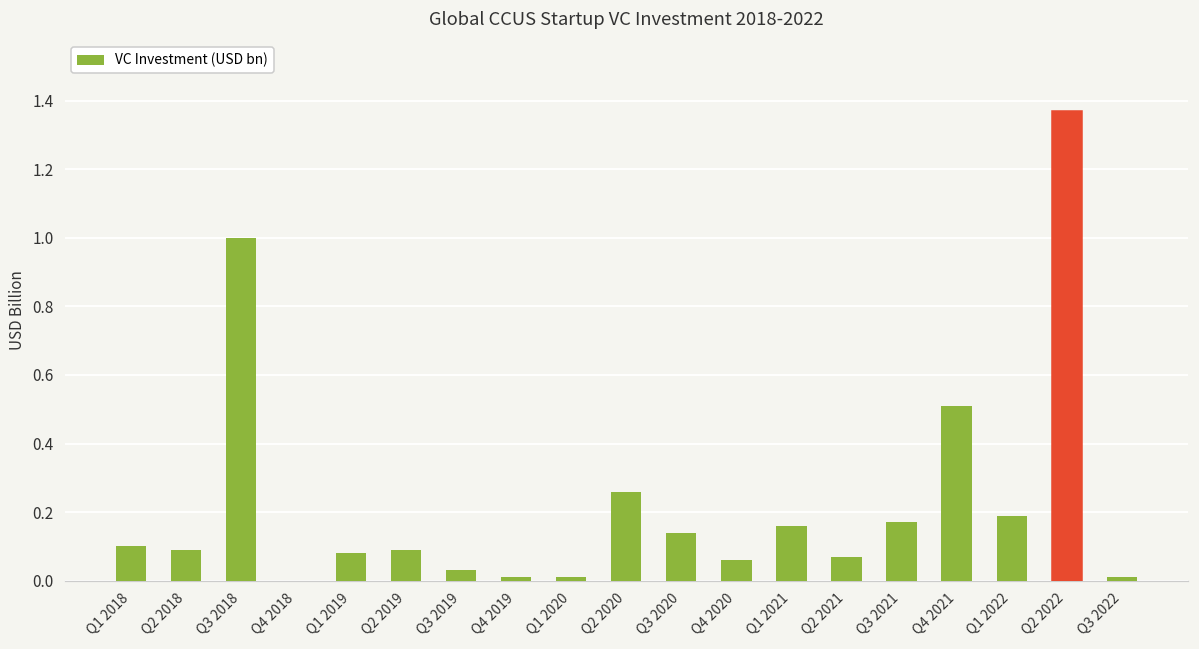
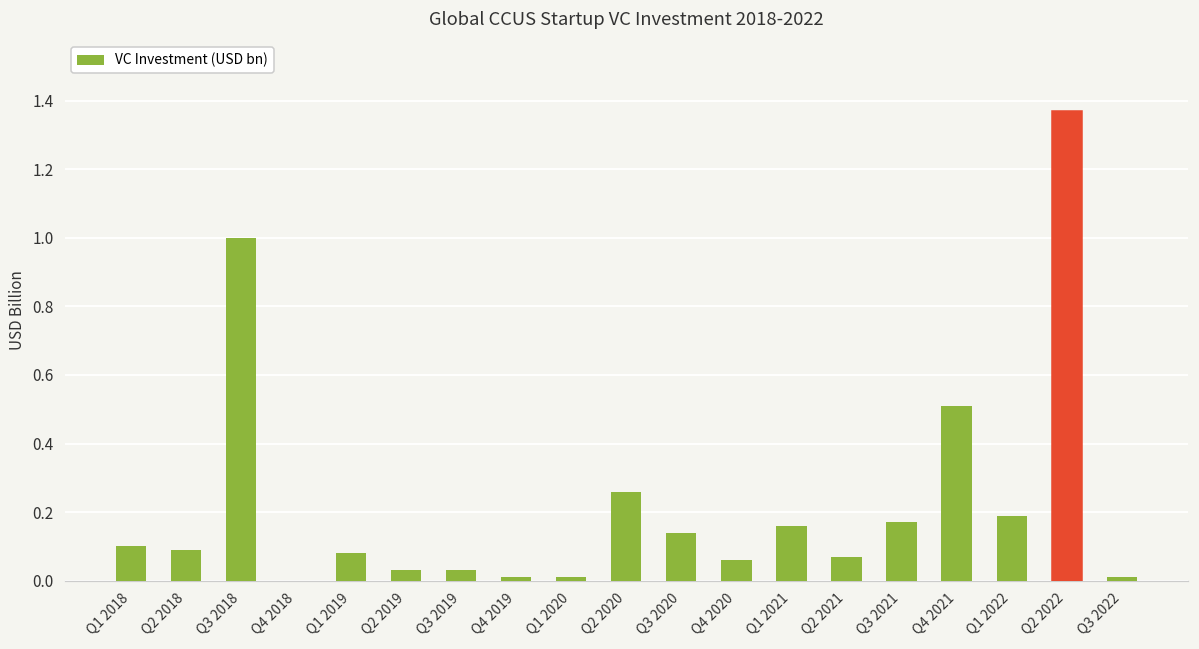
Q2 2019: 0.09 -> 0.03
